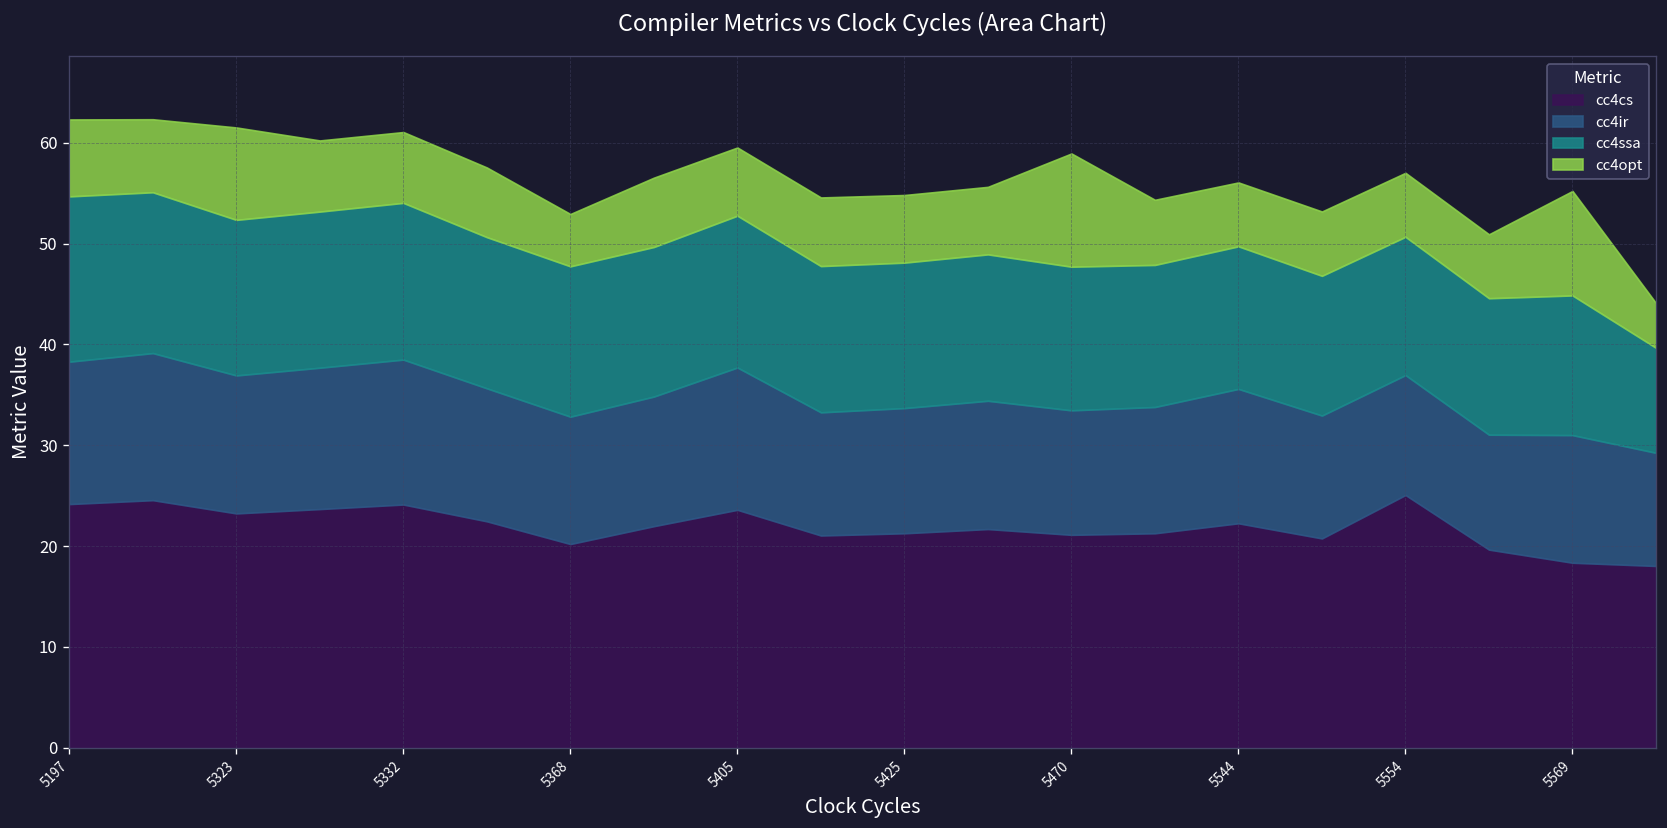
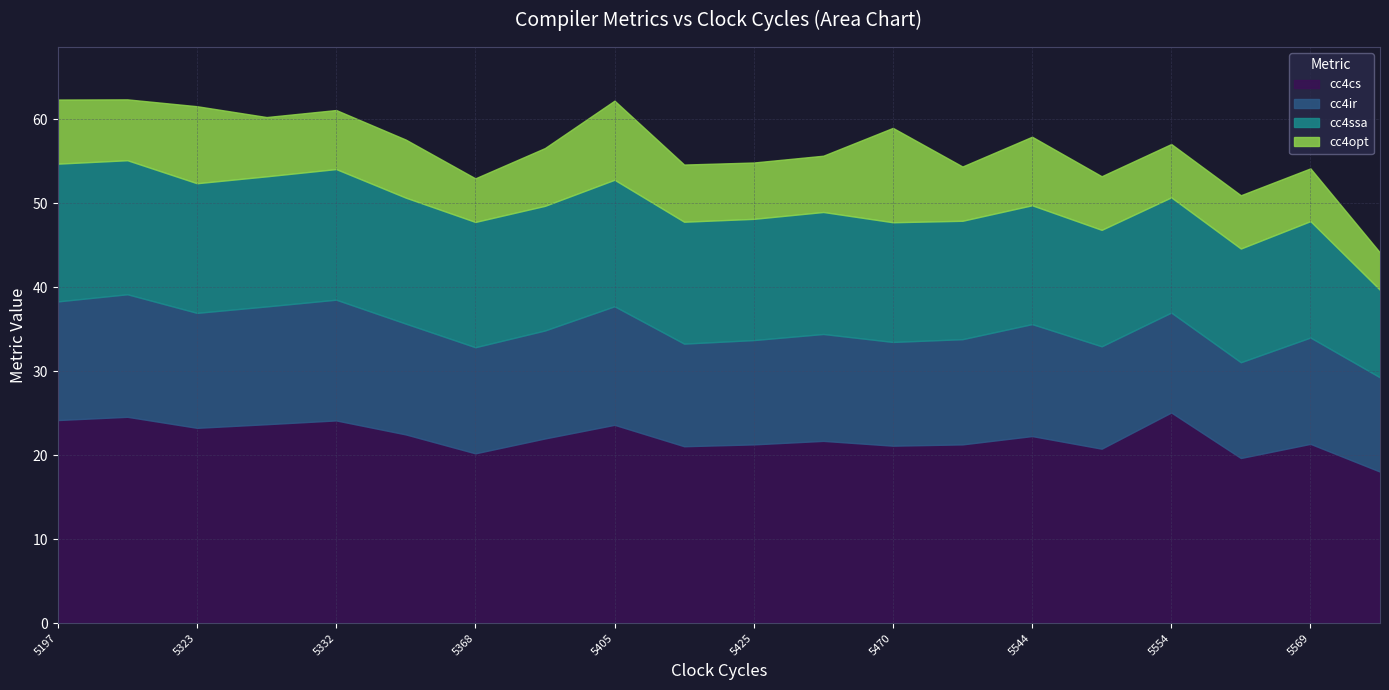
cc4opt, 5405: 7 -> 9
cc4opt, 5544: 6 -> 8
cc4cs, 5569: 18 -> 21
cc4opt, 5569: 10 -> 6
